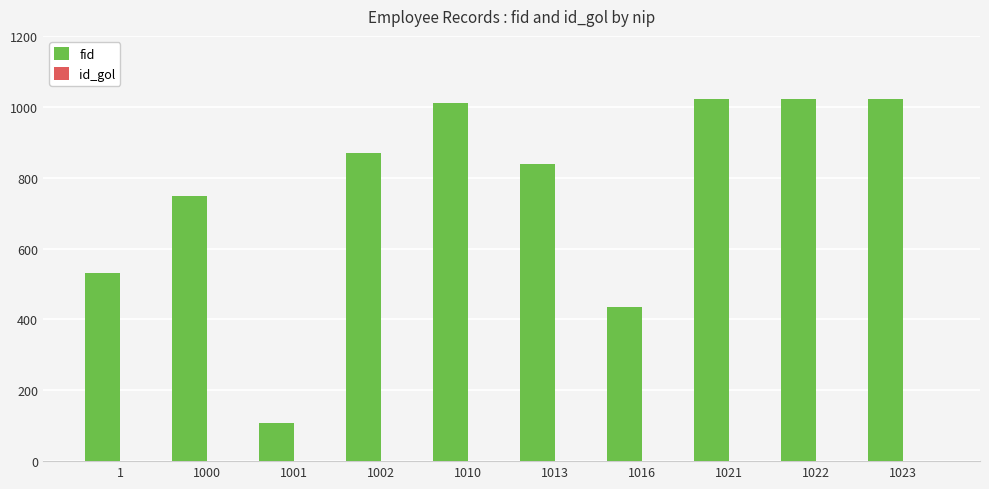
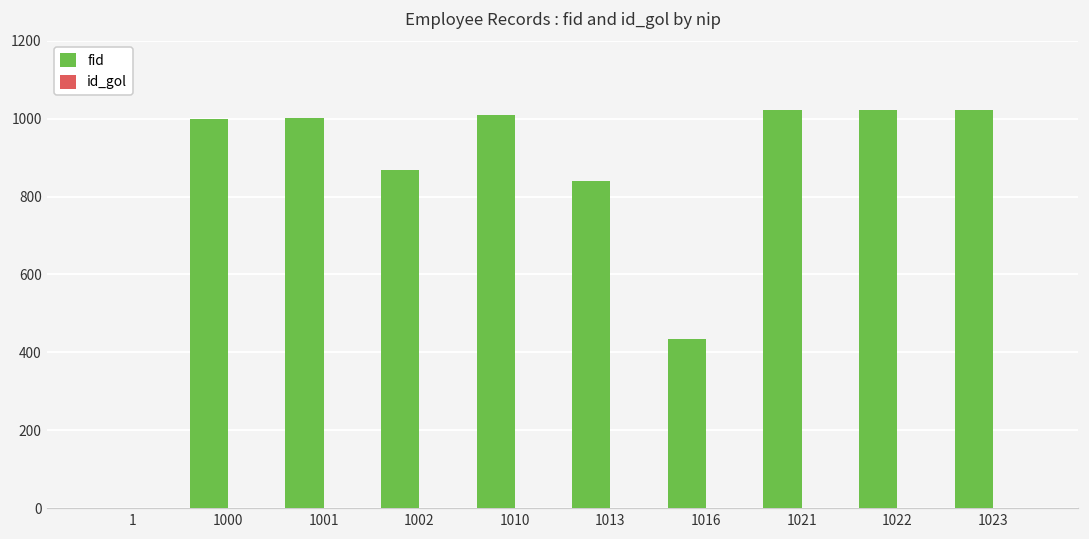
fid, 1: 530 -> 0
fid, 1000: 750 -> 1000
fid, 1001: 110 -> 1000
